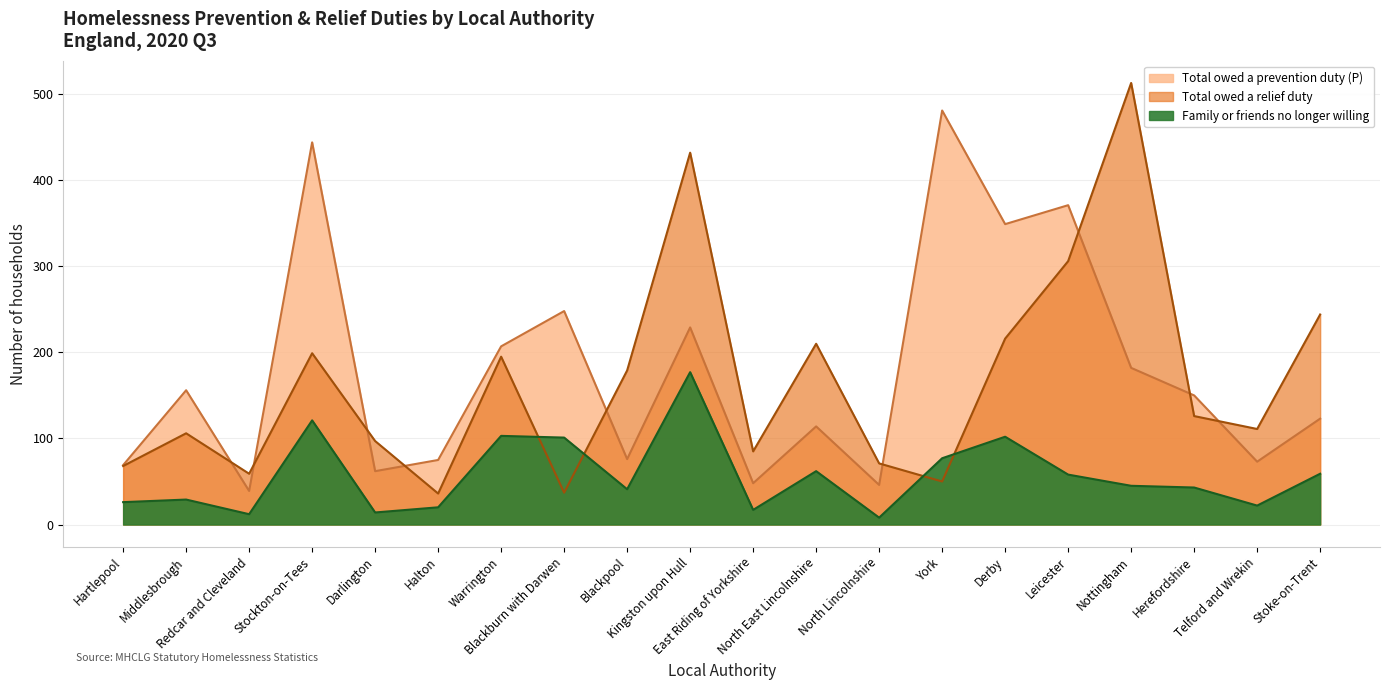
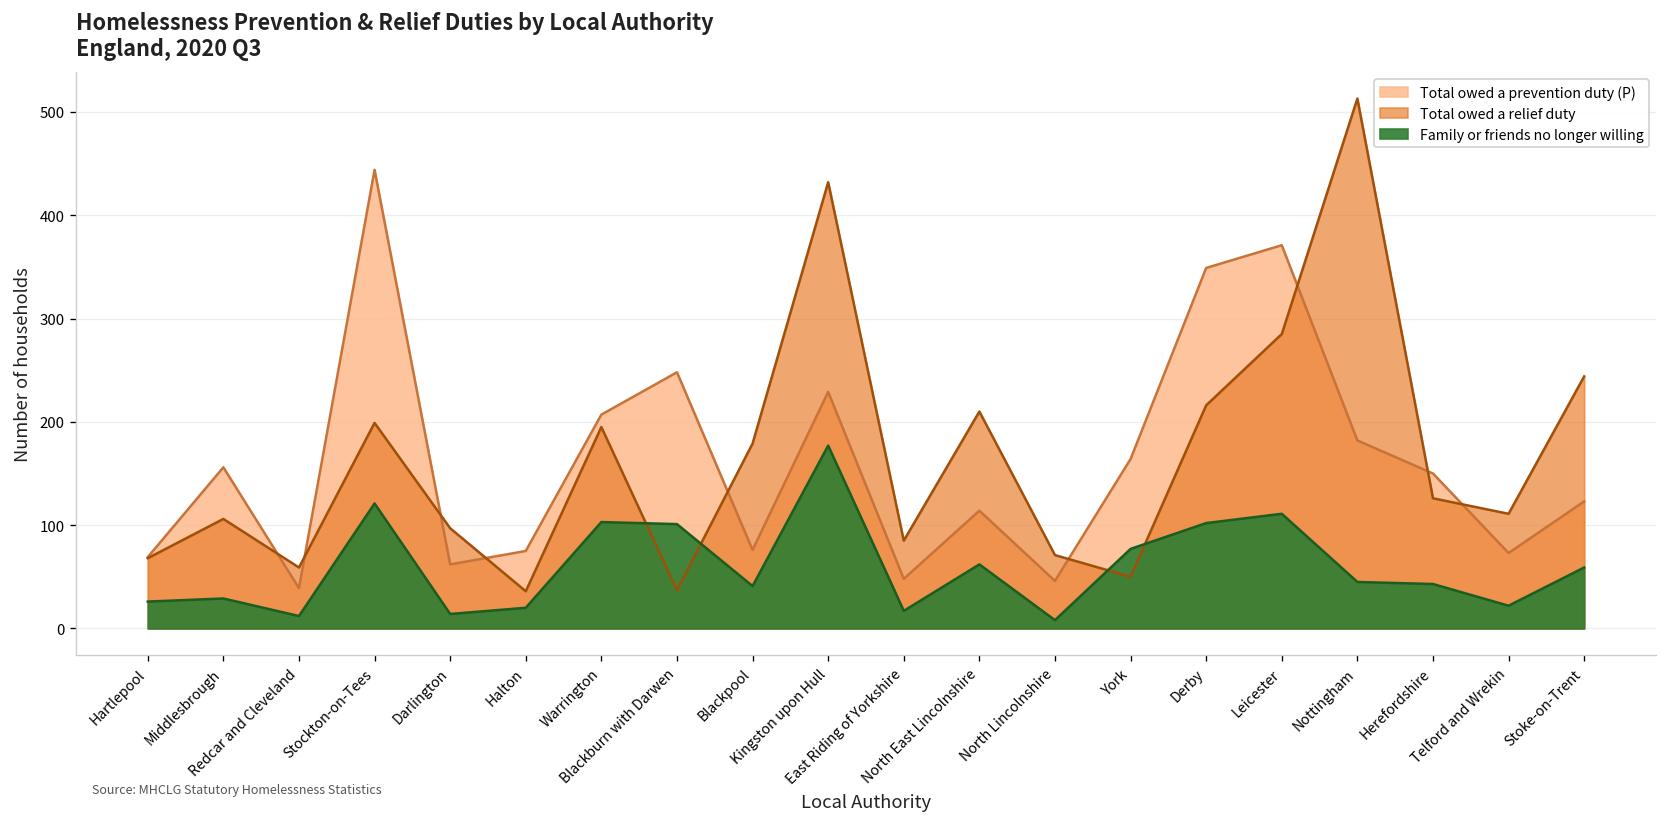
Total owed a prevention duty (P), York: 480 -> 160
Total owed a relief duty, Leicester: 310 -> 290
Family or friends no longer willing, Leicester: 60 -> 110
